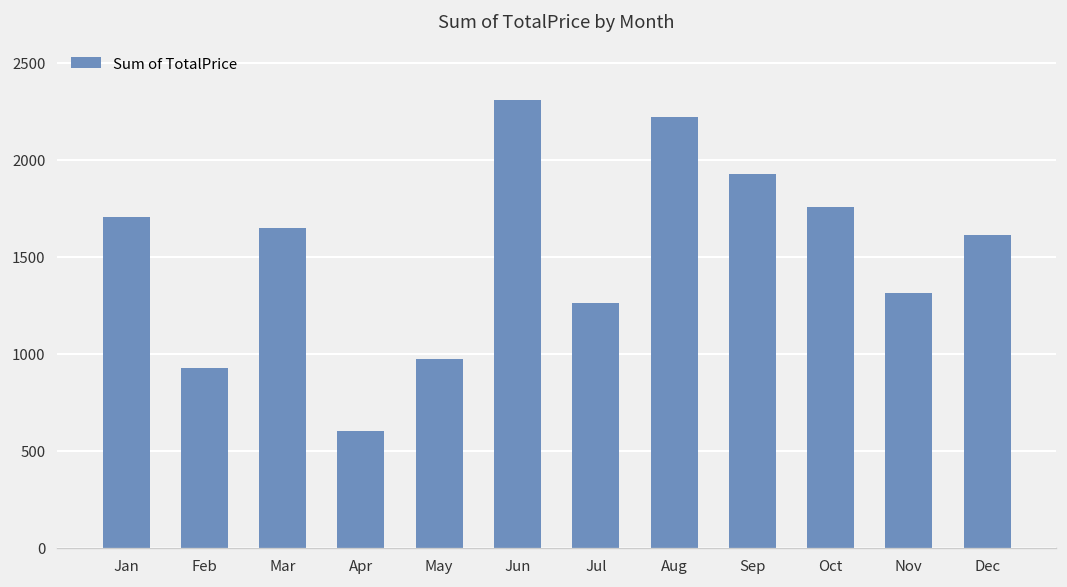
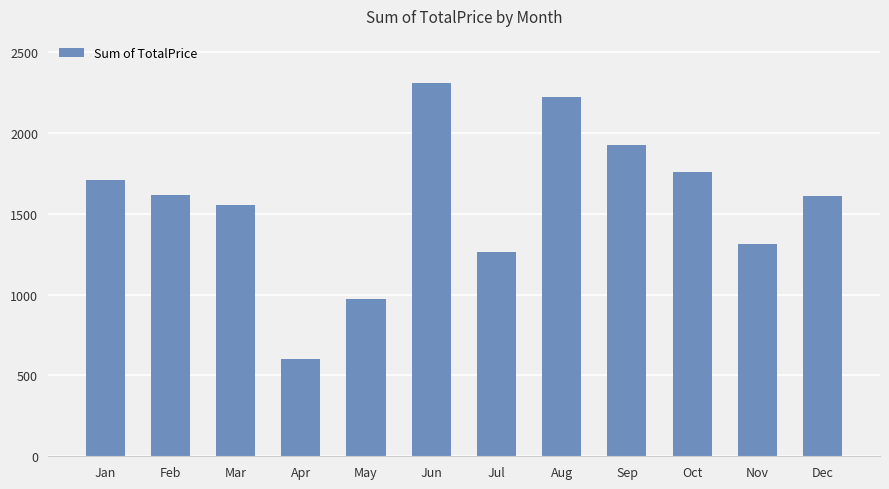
Feb: 930 -> 1620
Mar: 1650 -> 1550
